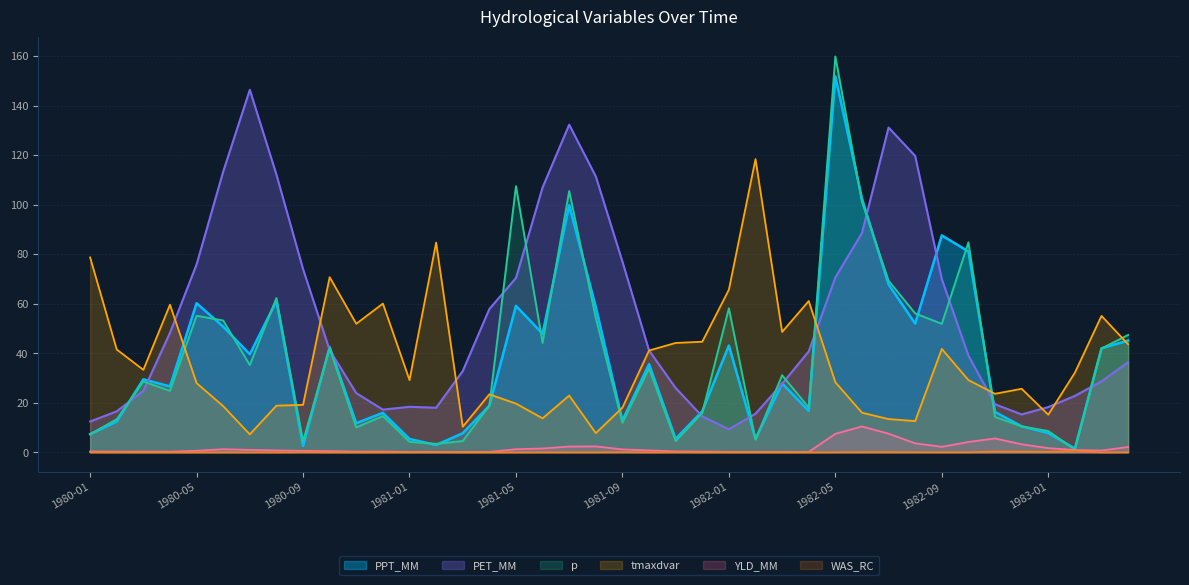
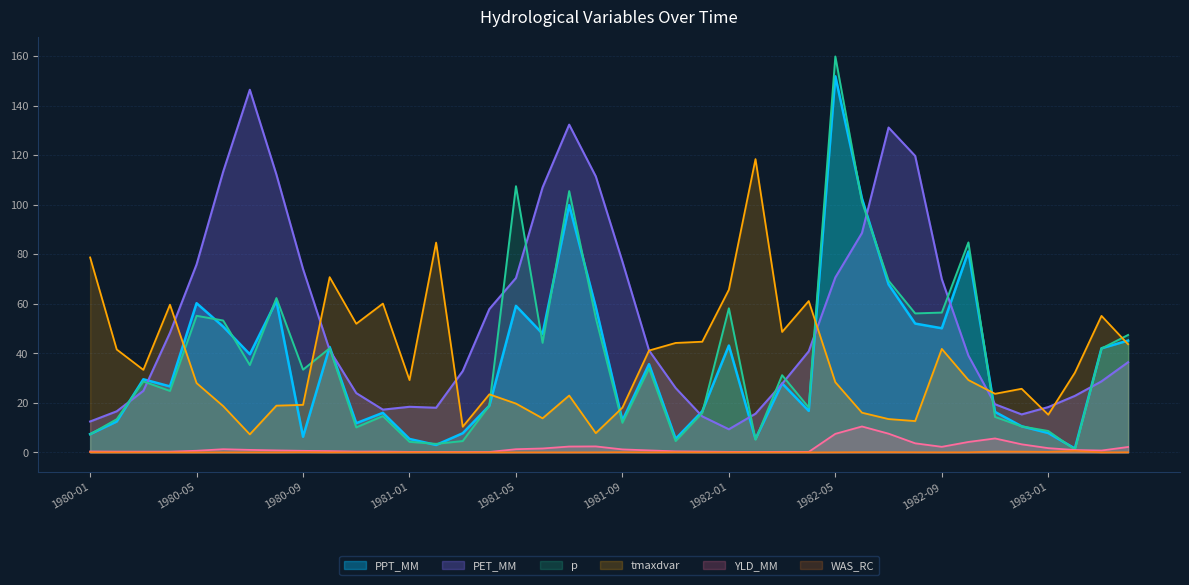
PPT_MM, 1980-09: 3 -> 6
p, 1980-09: 4 -> 33
PPT_MM, 1982-09: 88 -> 50
p, 1982-09: 52 -> 56
